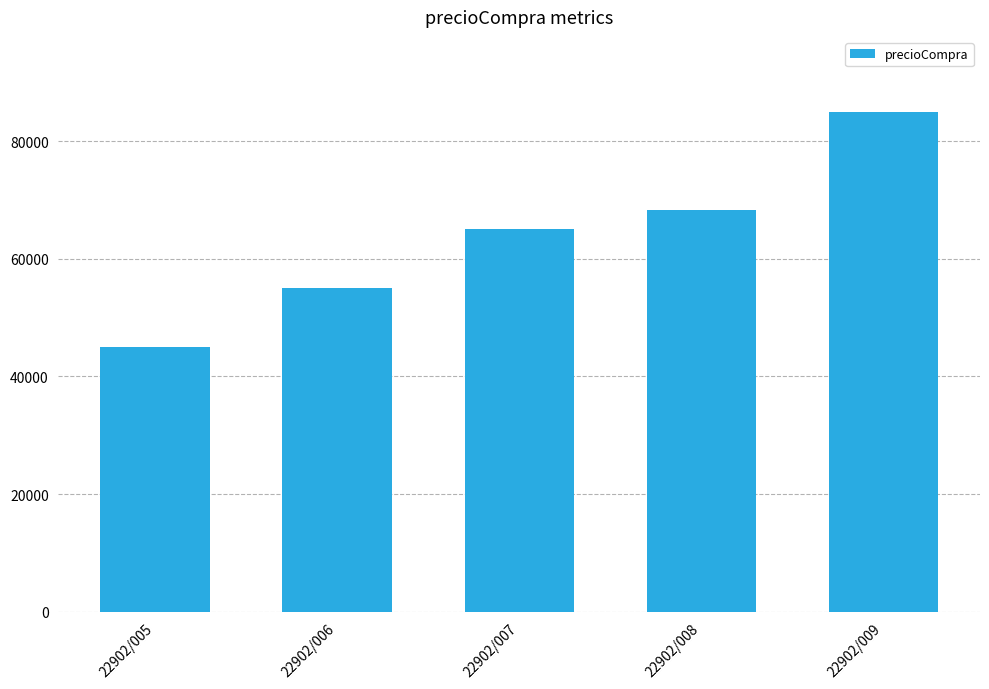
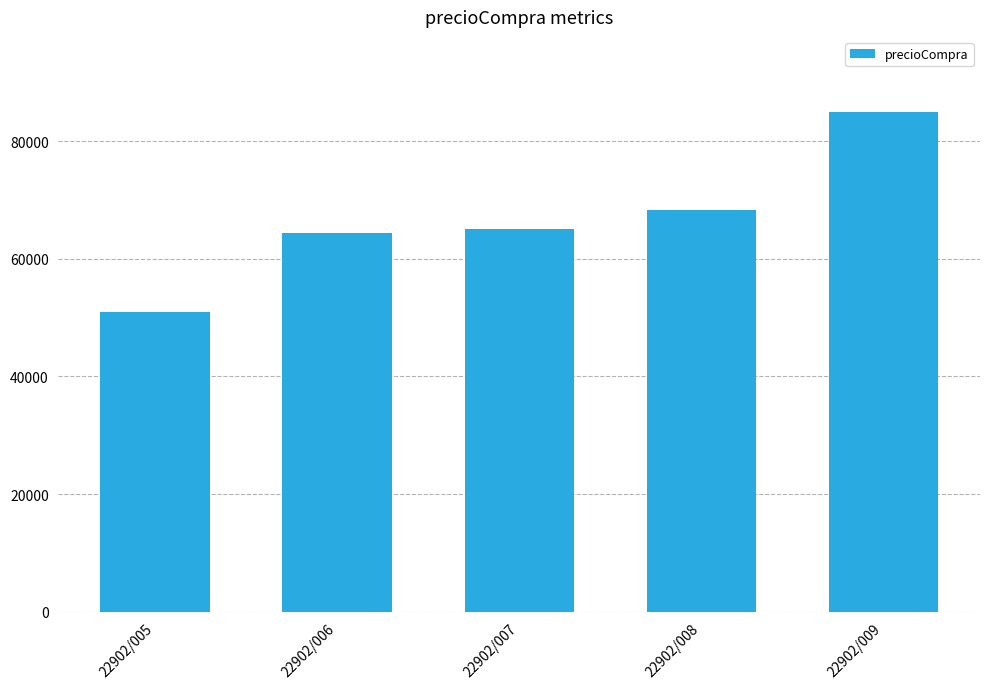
22902/005: 45000 -> 51000
22902/006: 55000 -> 64000
